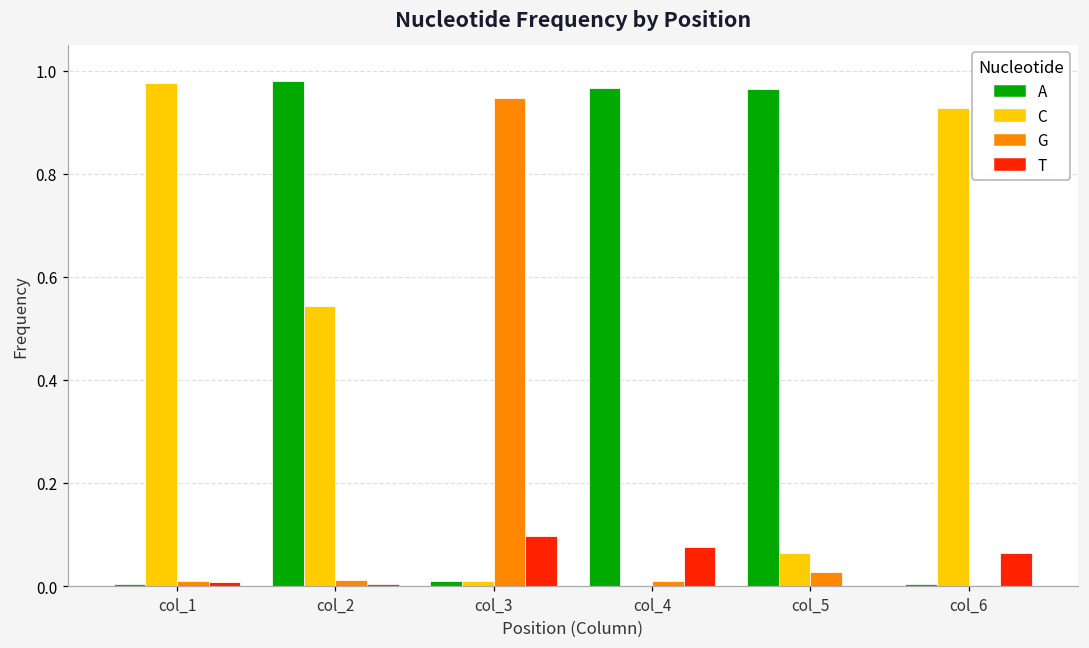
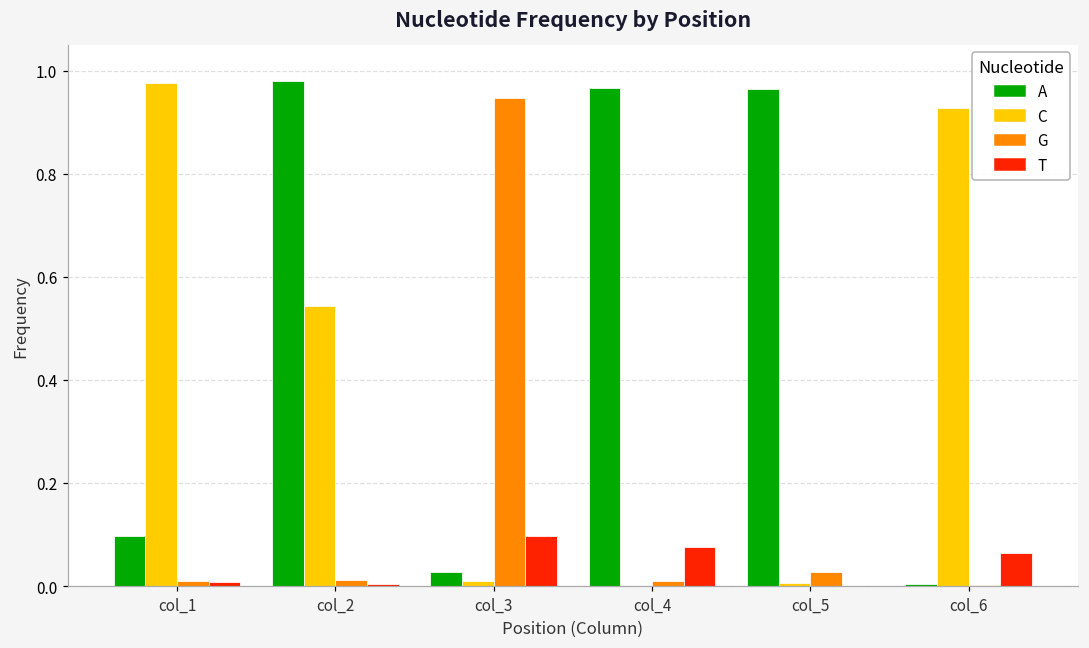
A, col_1: 0.00 -> 0.10
A, col_3: 0.01 -> 0.03
C, col_5: 0.06 -> 0.01
